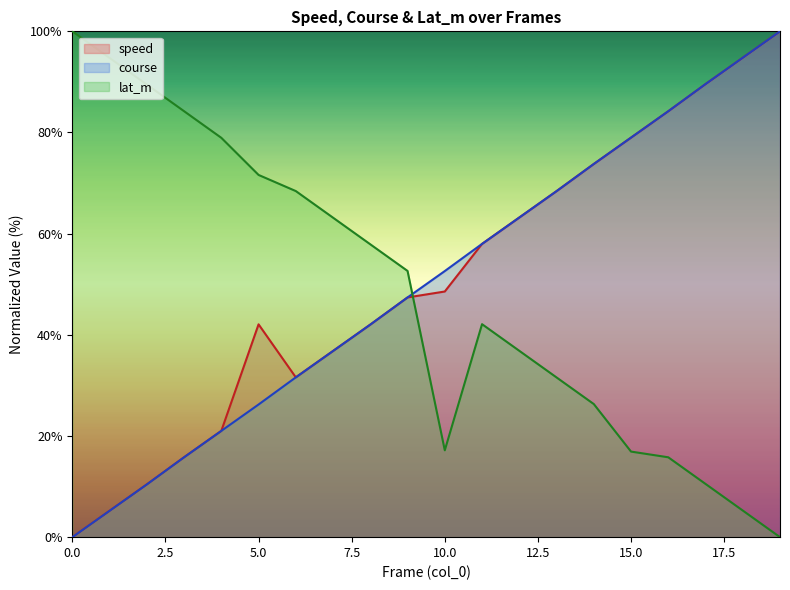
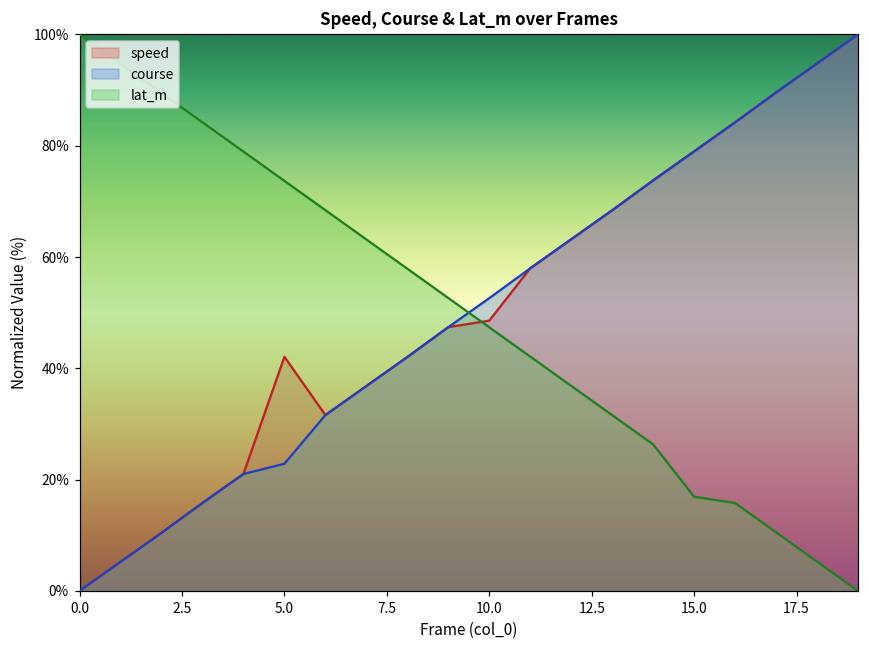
course, 5.0: 26% -> 23%
lat_m, 5.0: 72% -> 74%
lat_m, 10.0: 17% -> 47%
